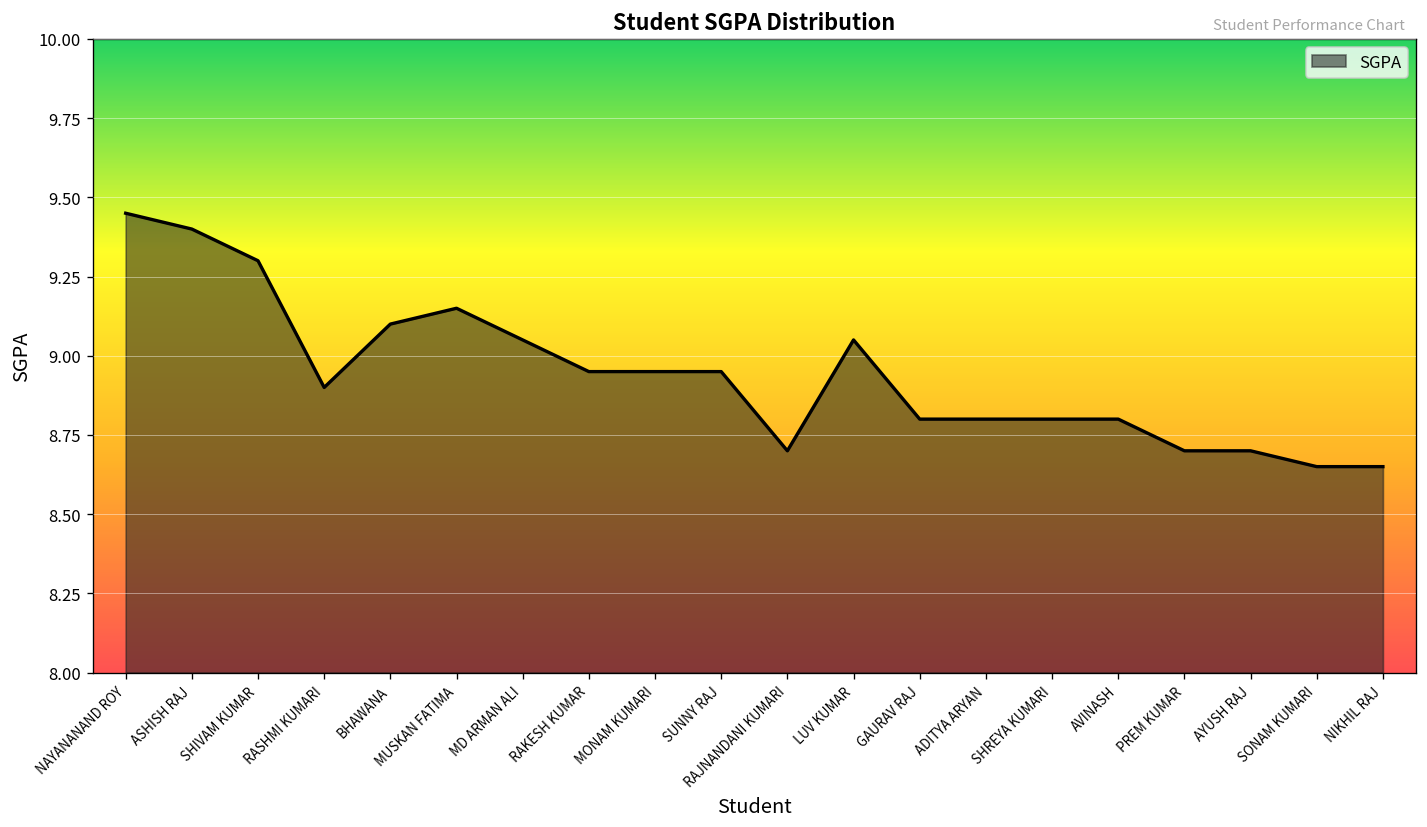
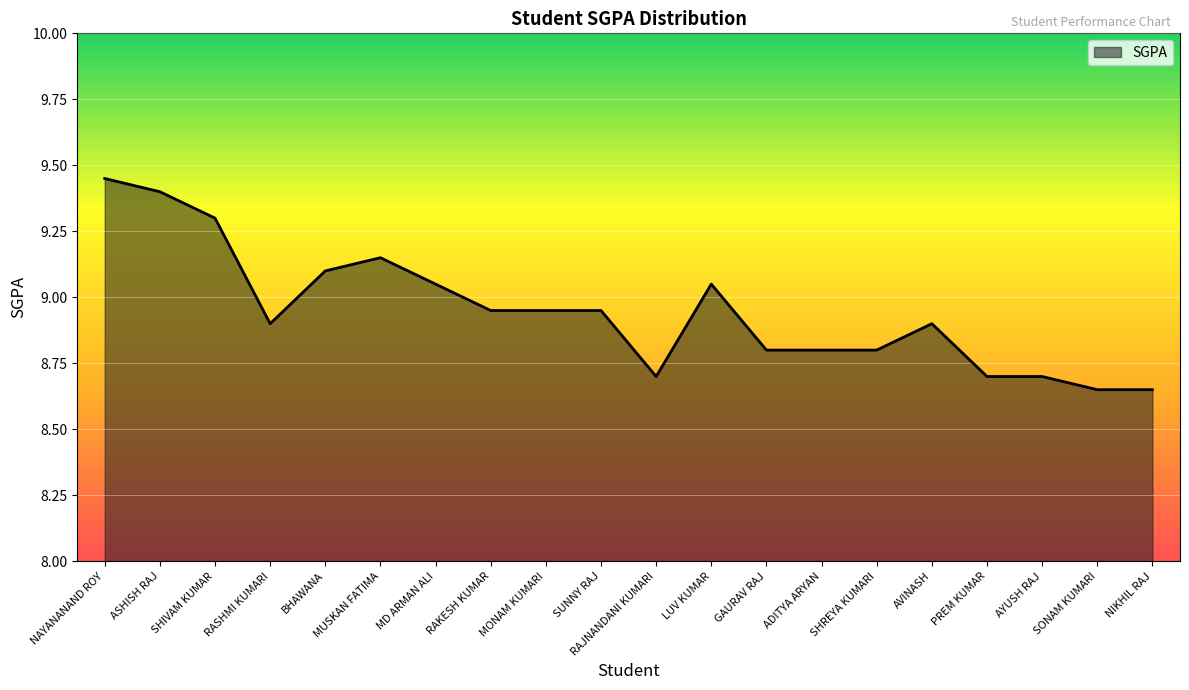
AVINASH: 8.8 -> 8.9
